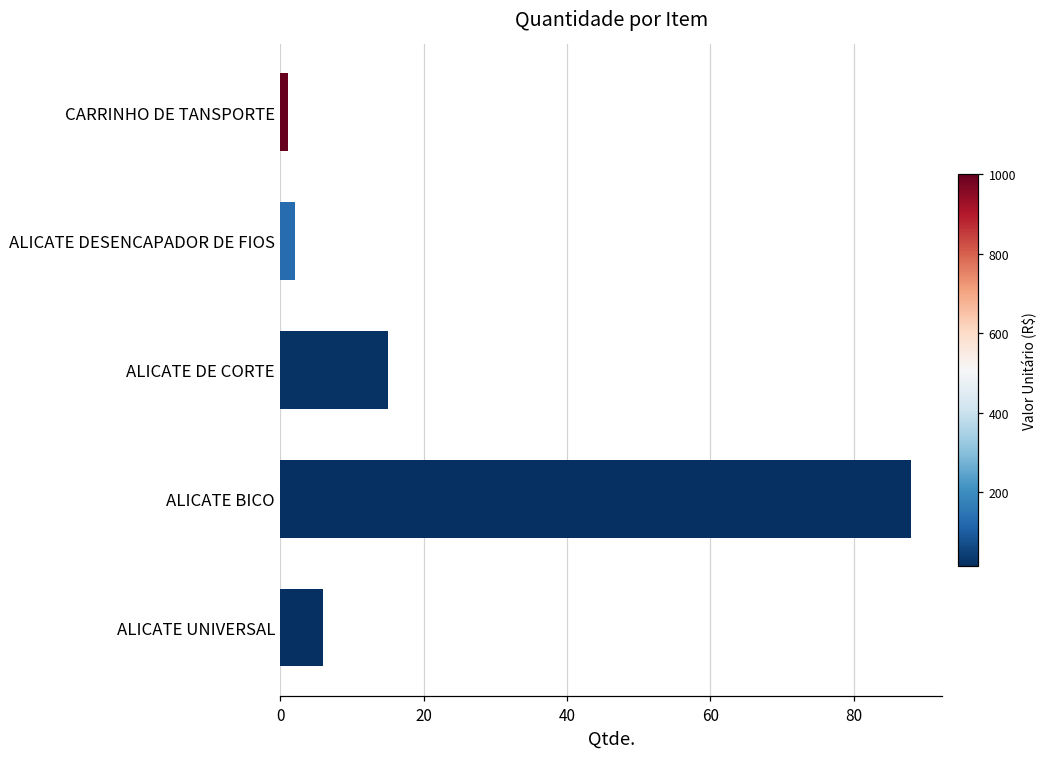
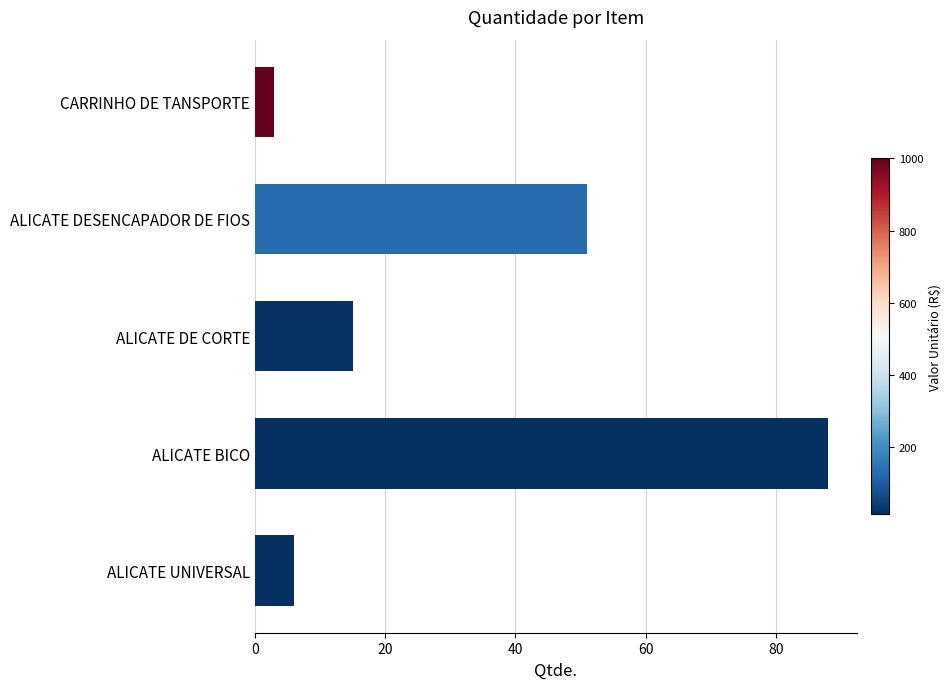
CARRINHO DE TANSPORTE: 1 -> 3
ALICATE DESENCAPADOR DE FIOS: 2 -> 51
